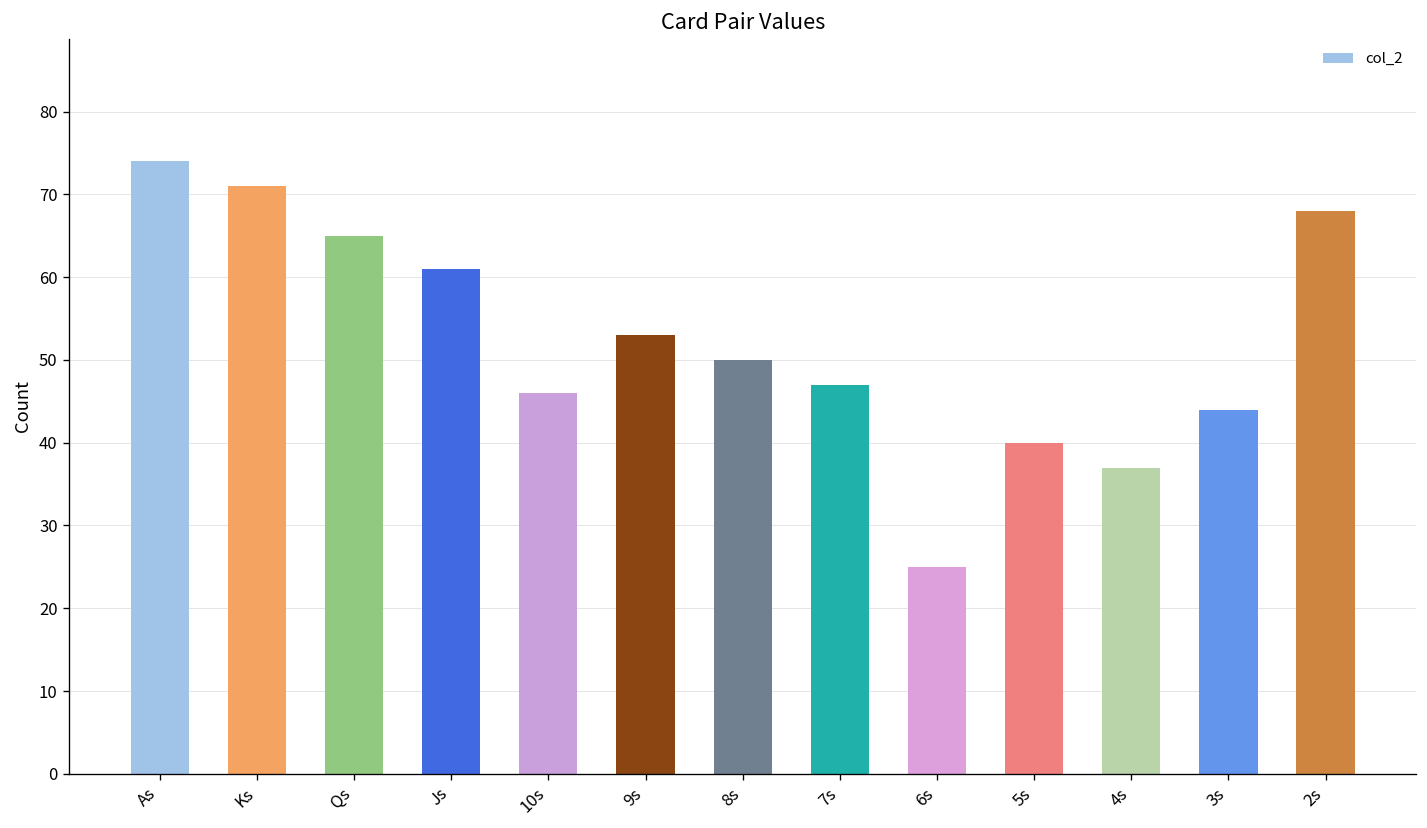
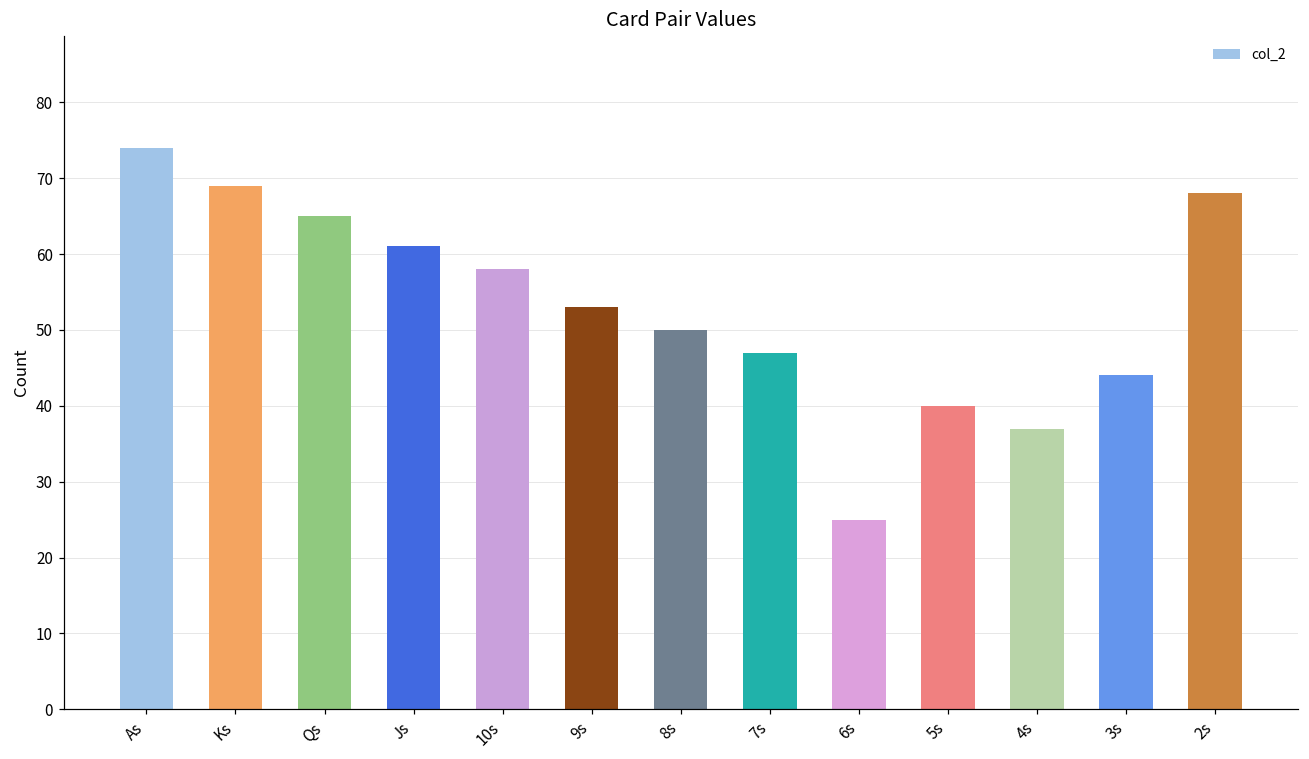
Ks: 71 -> 69
10s: 46 -> 58
